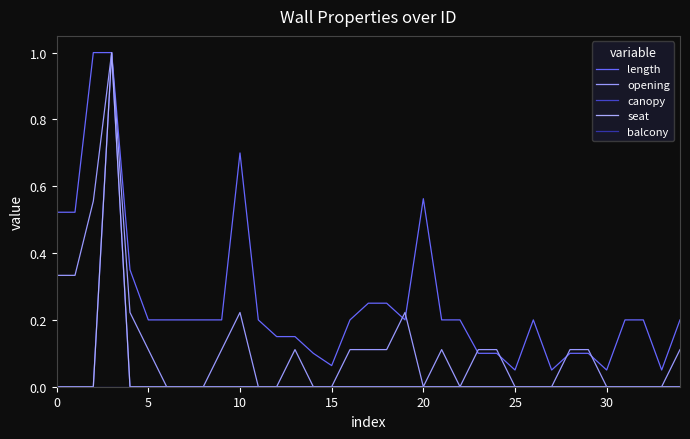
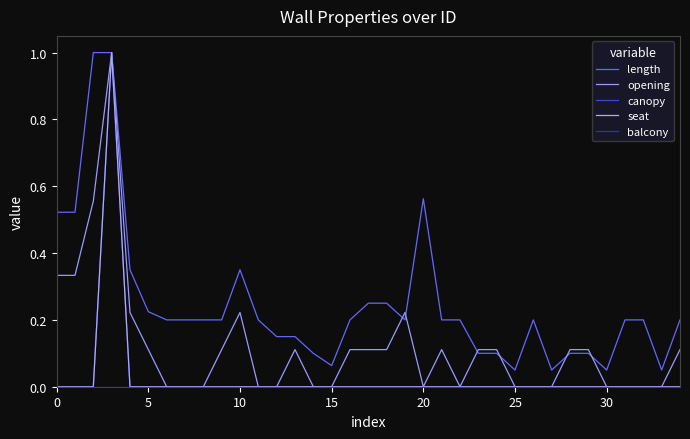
length, 5: 0.20 -> 0.22
length, 10: 0.70 -> 0.35
